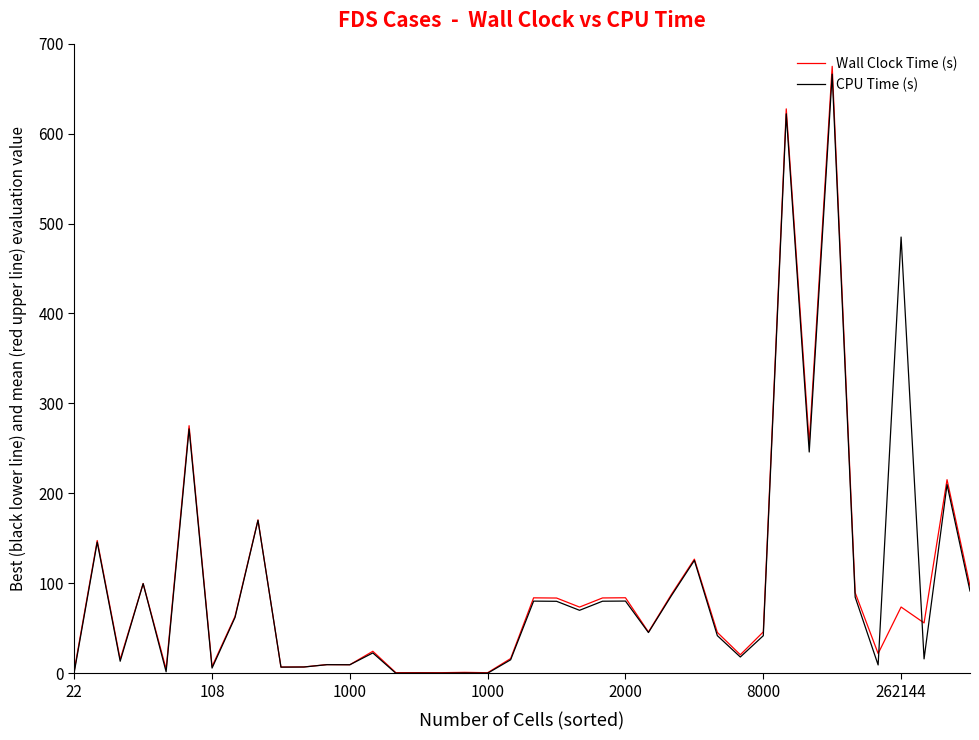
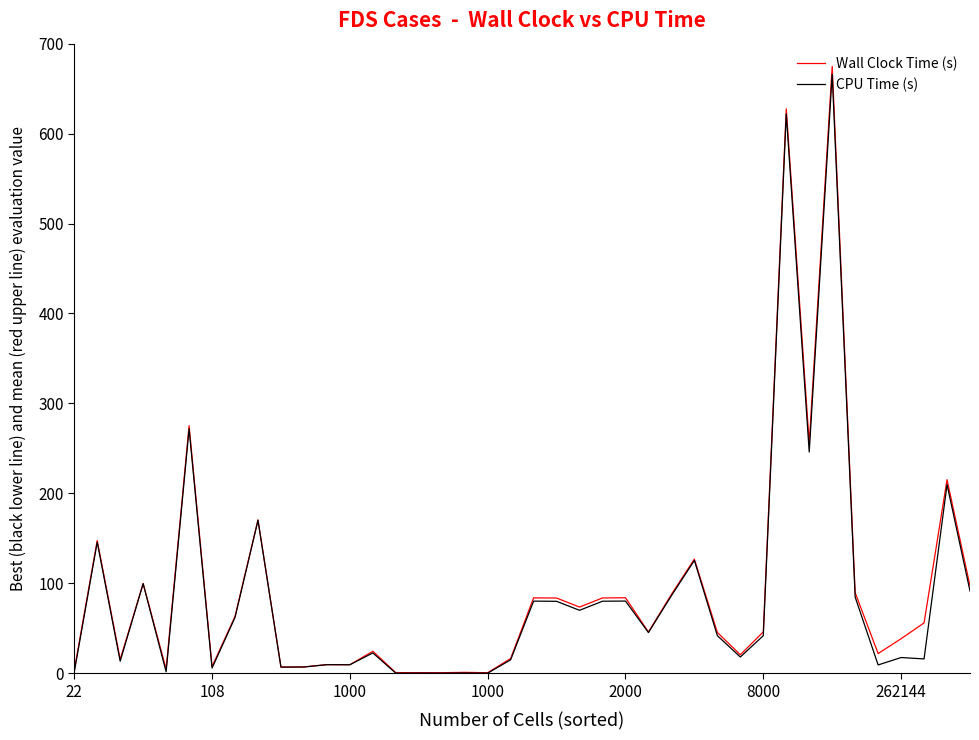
Wall Clock Time (s), 262144: 70 -> 40
CPU Time (s), 262144: 490 -> 20
